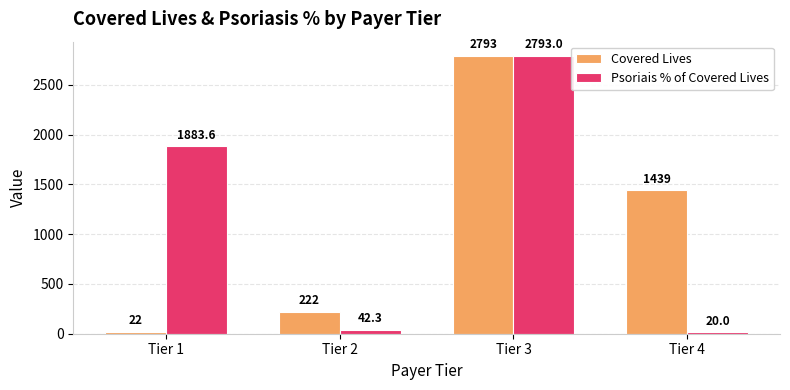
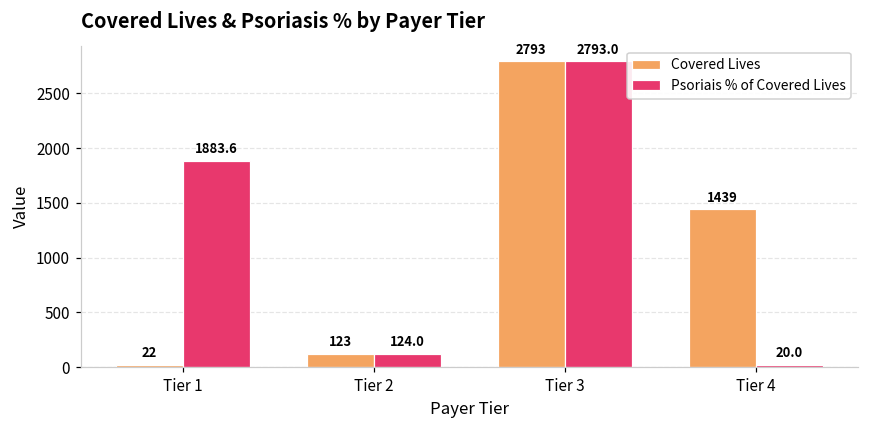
Covered Lives, Tier 2: 222 -> 123
Psoriais % of Covered Lives, Tier 2: 42.3 -> 124.0
